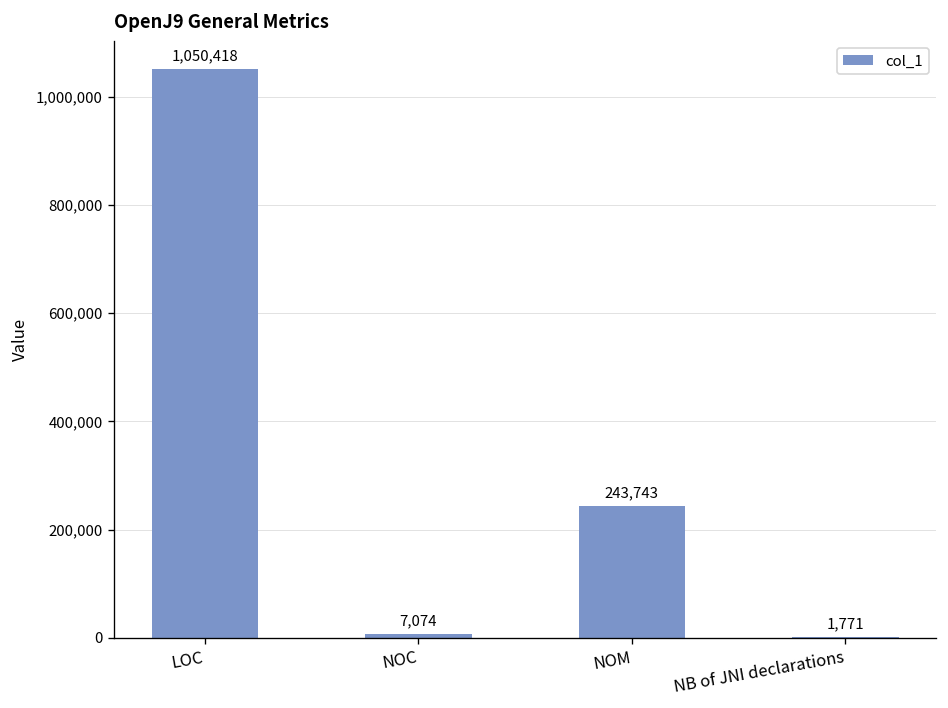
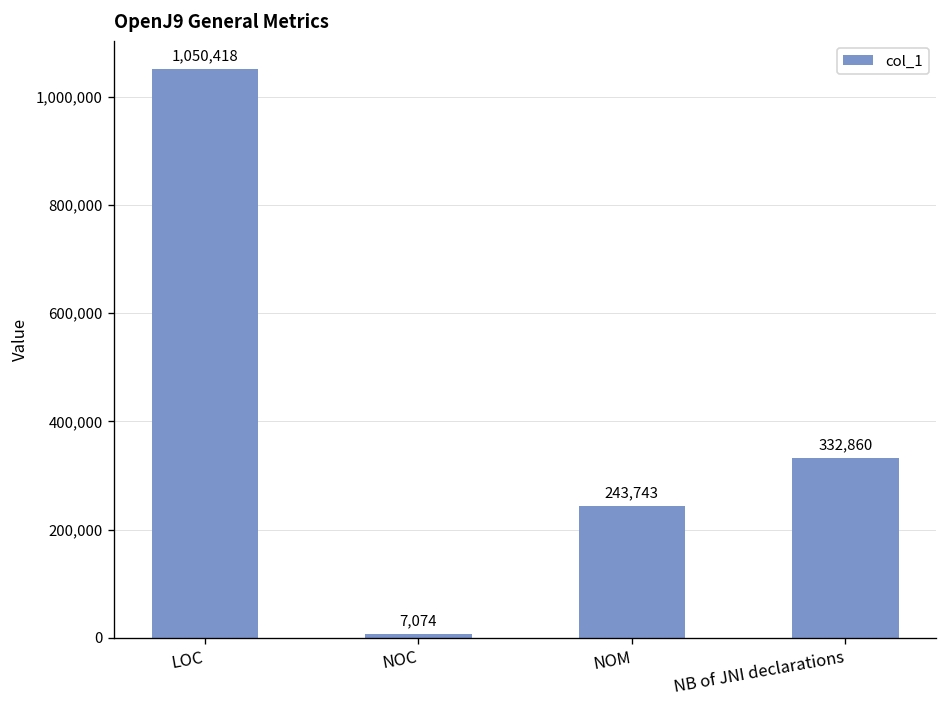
NB of JNI declarations: 1,771 -> 332,860
